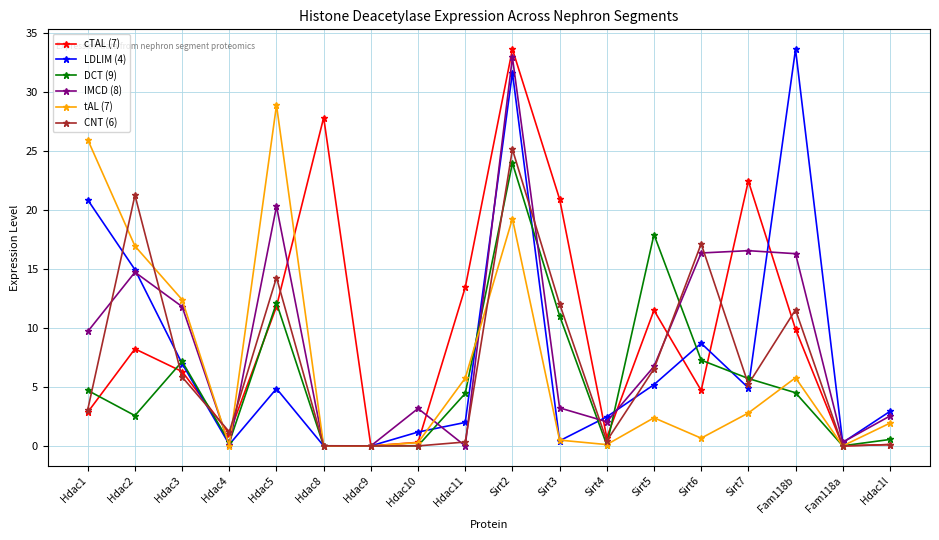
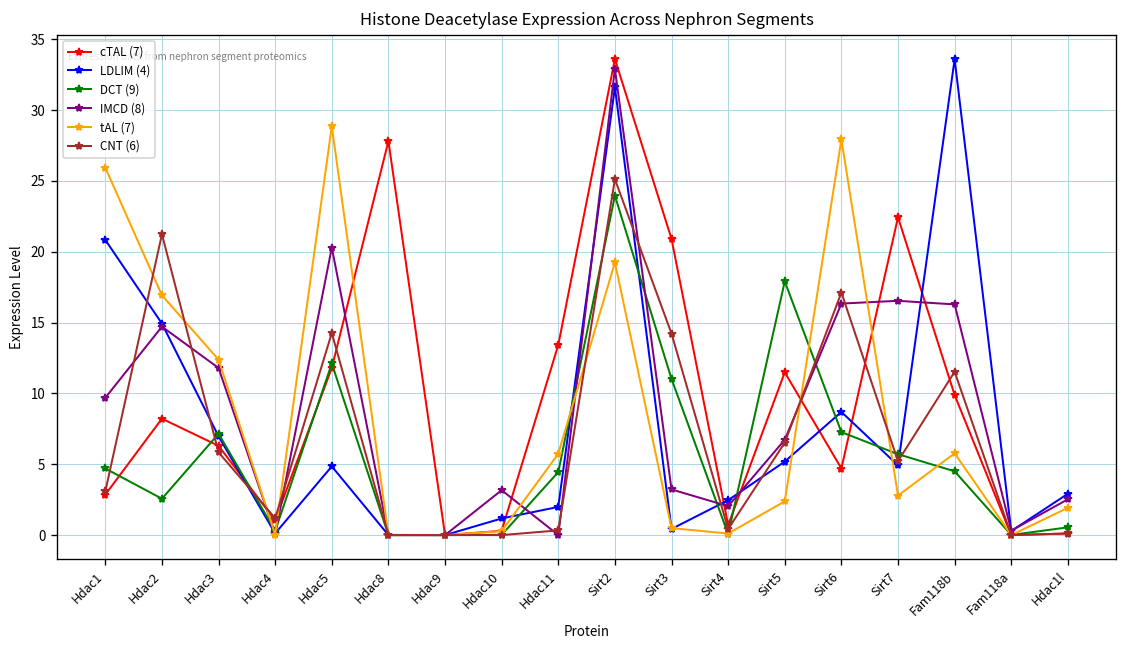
CNT (6), Sirt3: 12.0 -> 14.2
tAL (7), Sirt6: 0.7 -> 27.9
